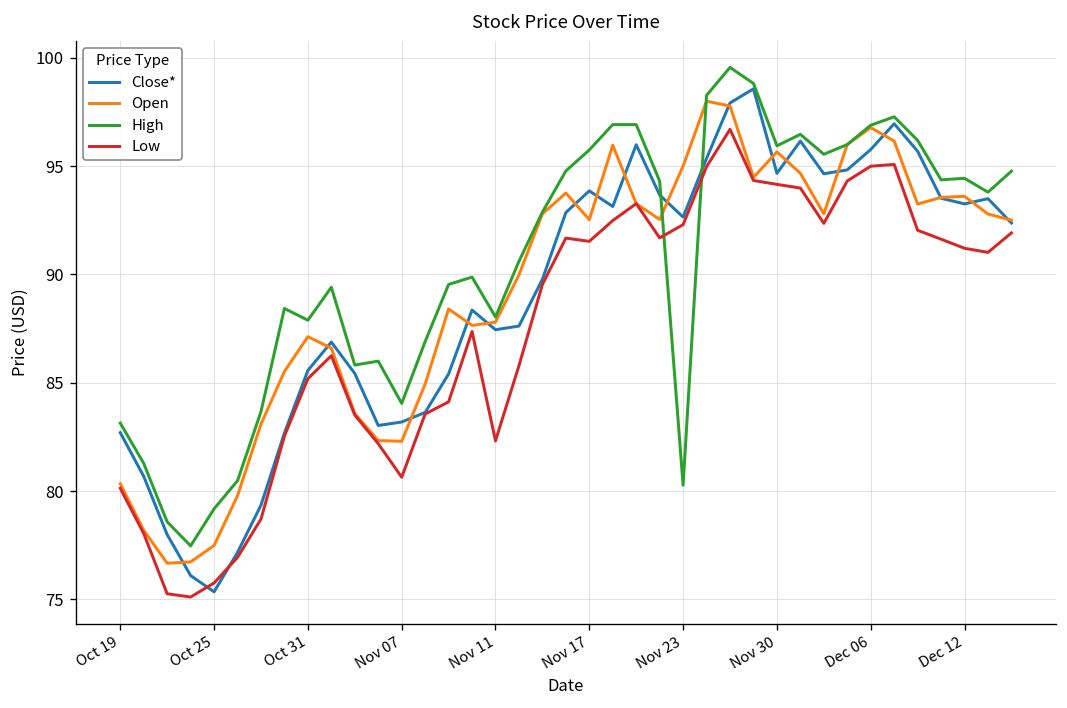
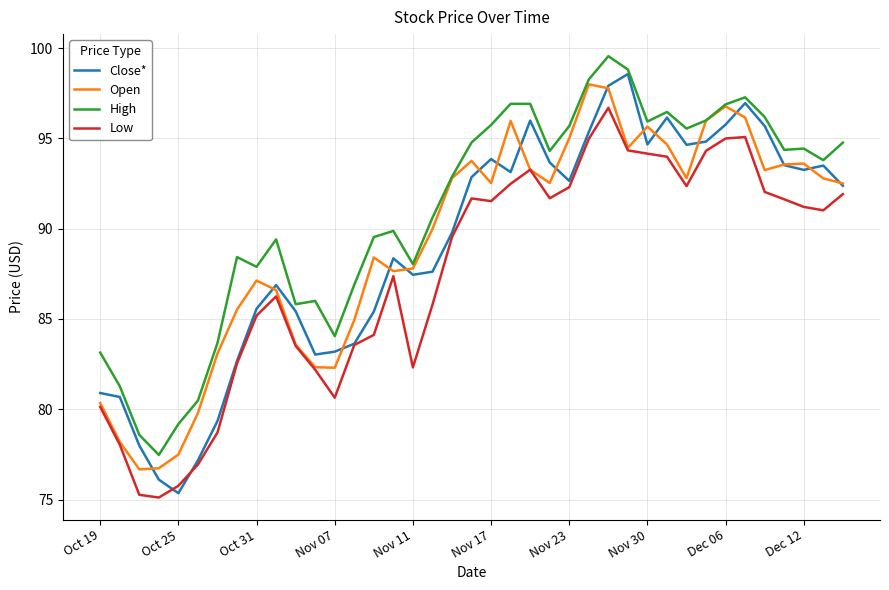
Close*, Oct 19: 82.7 -> 80.9
High, Nov 23: 80.3 -> 95.7
